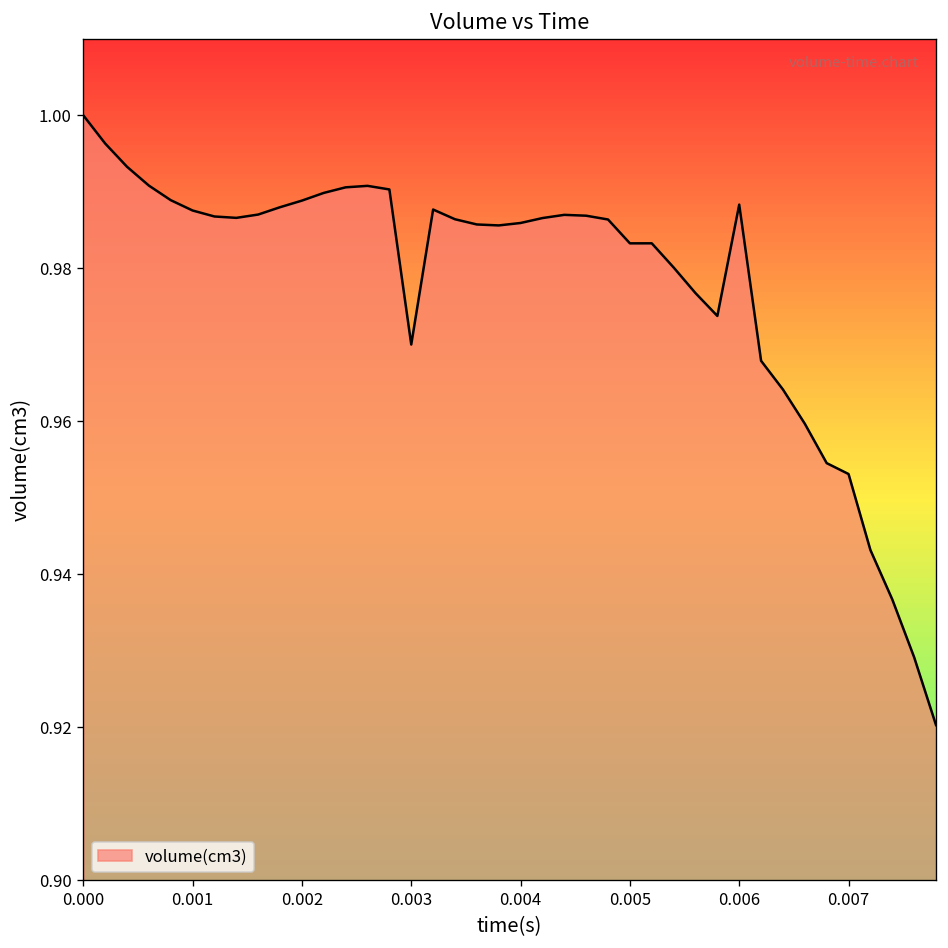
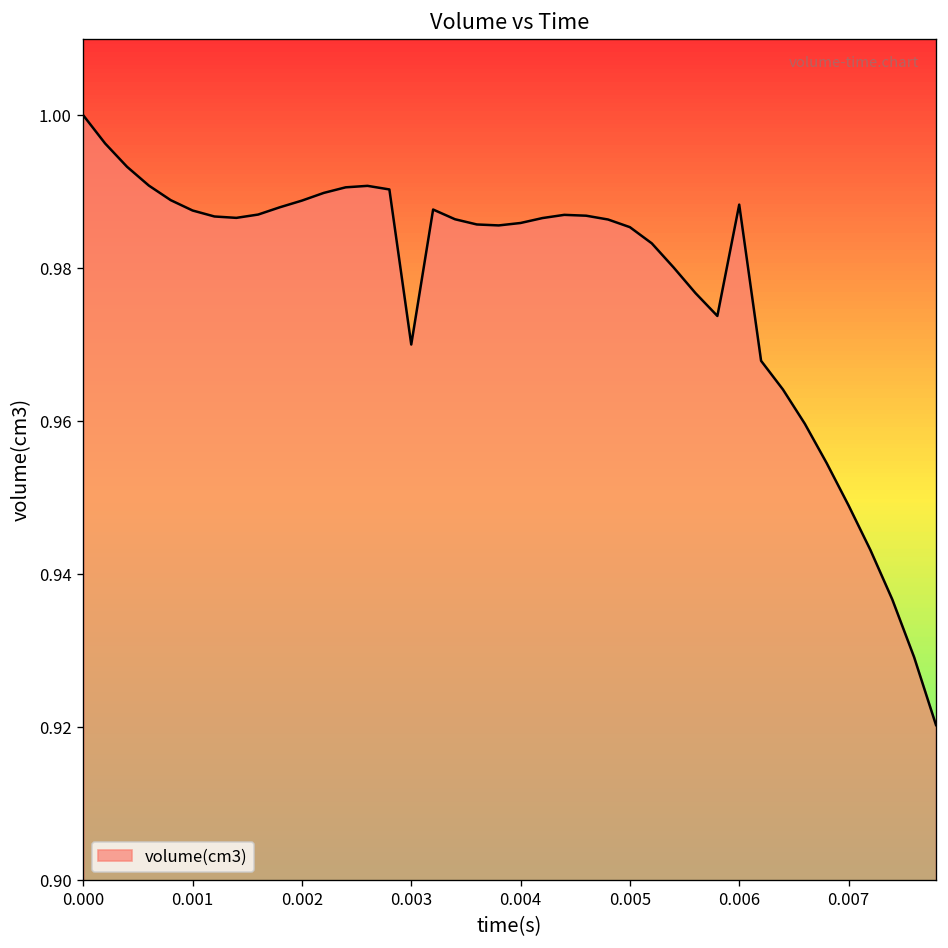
0.005: 0.983 -> 0.985
0.007: 0.953 -> 0.949
